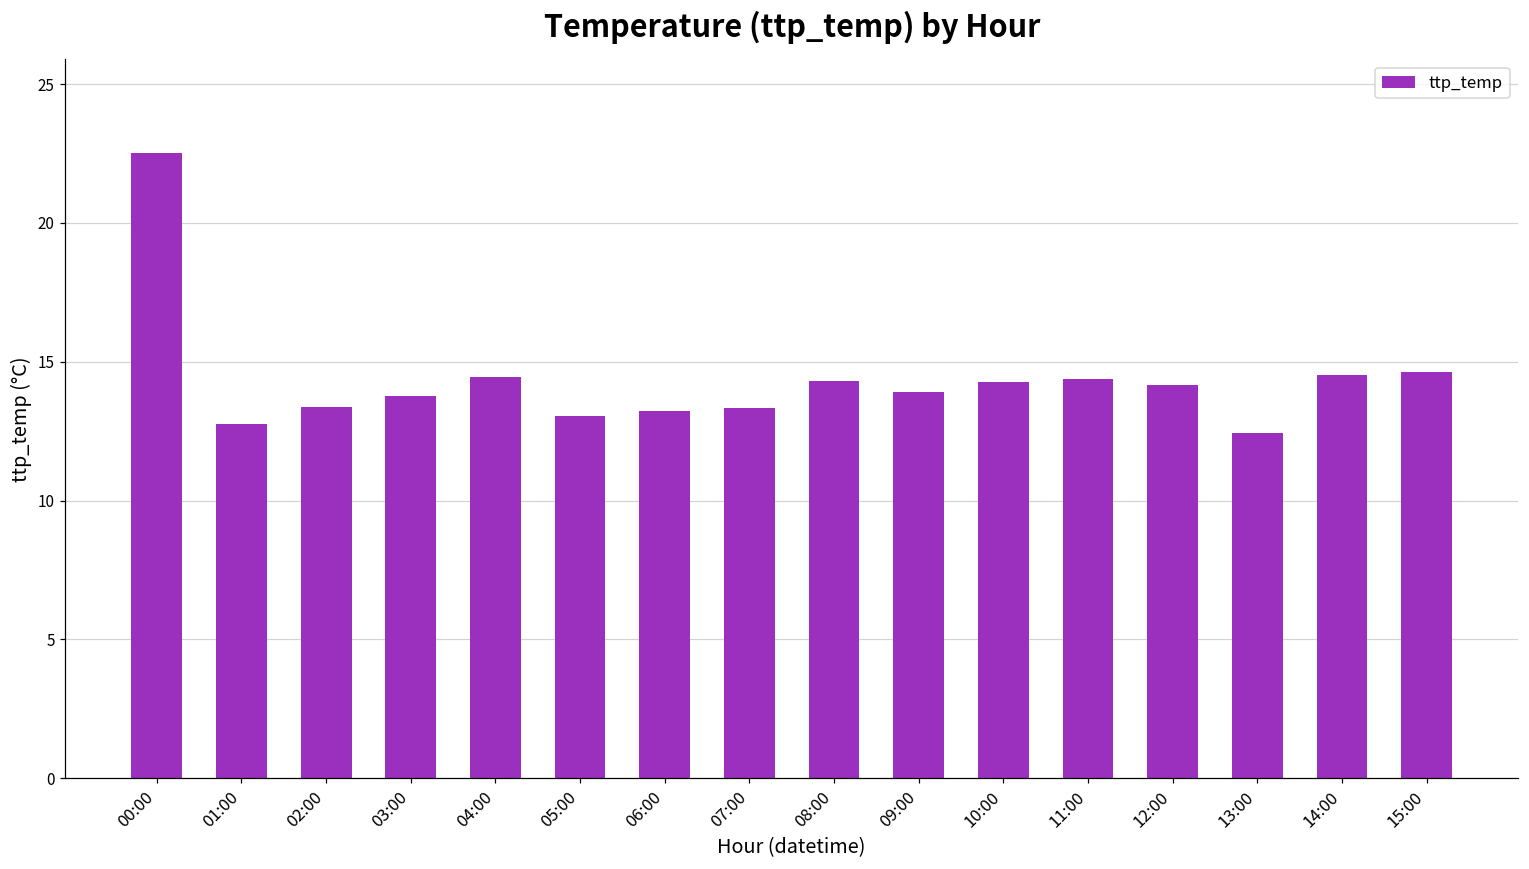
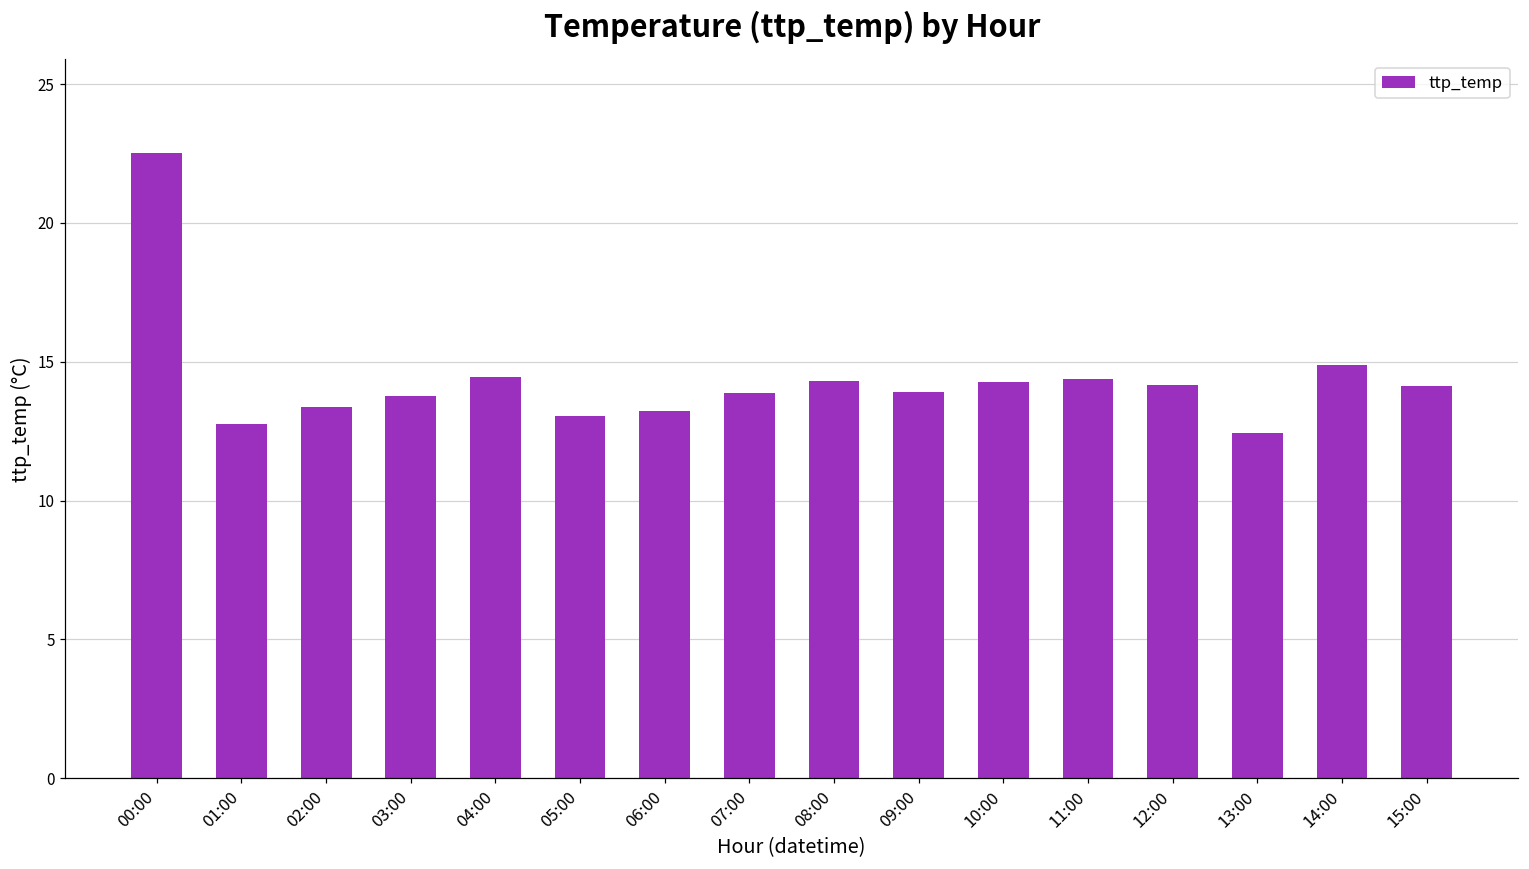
07:00: 13.3 -> 13.9
14:00: 14.5 -> 14.9
15:00: 14.6 -> 14.1
